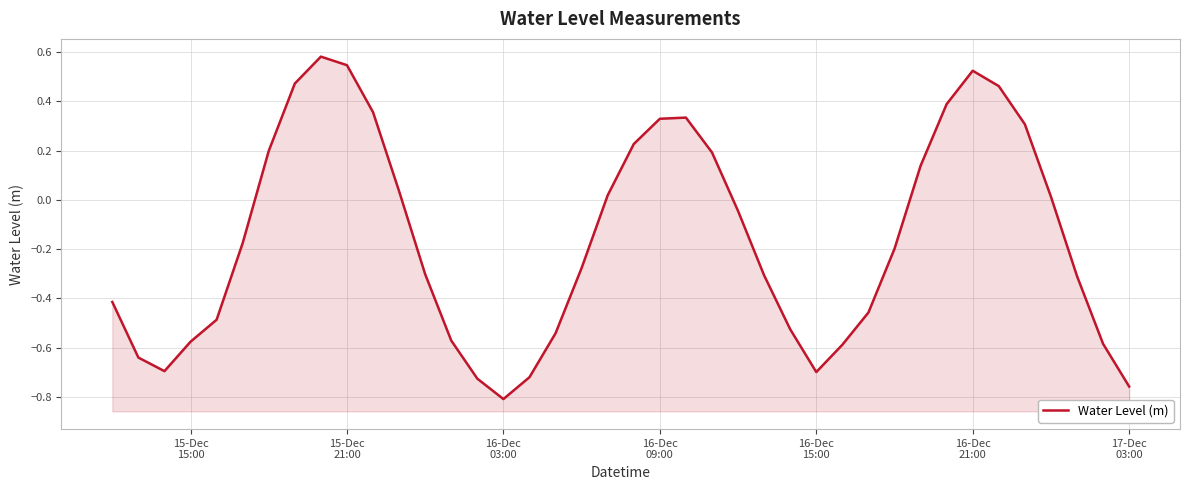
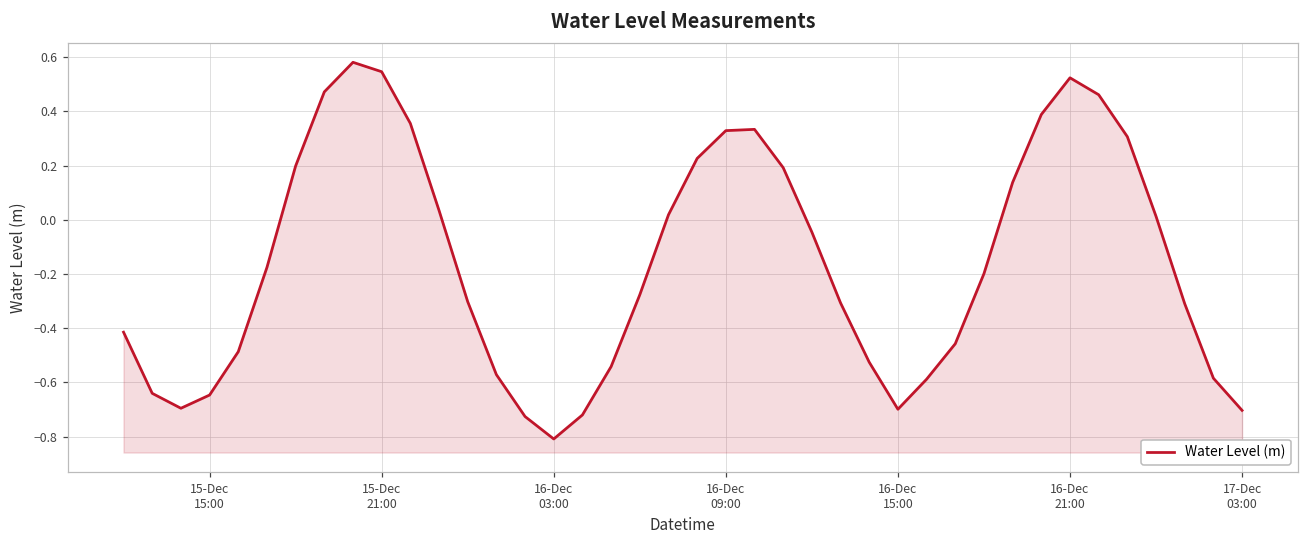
15-Dec 15:00: -0.58 -> -0.65
17-Dec 03:00: -0.76 -> -0.70
